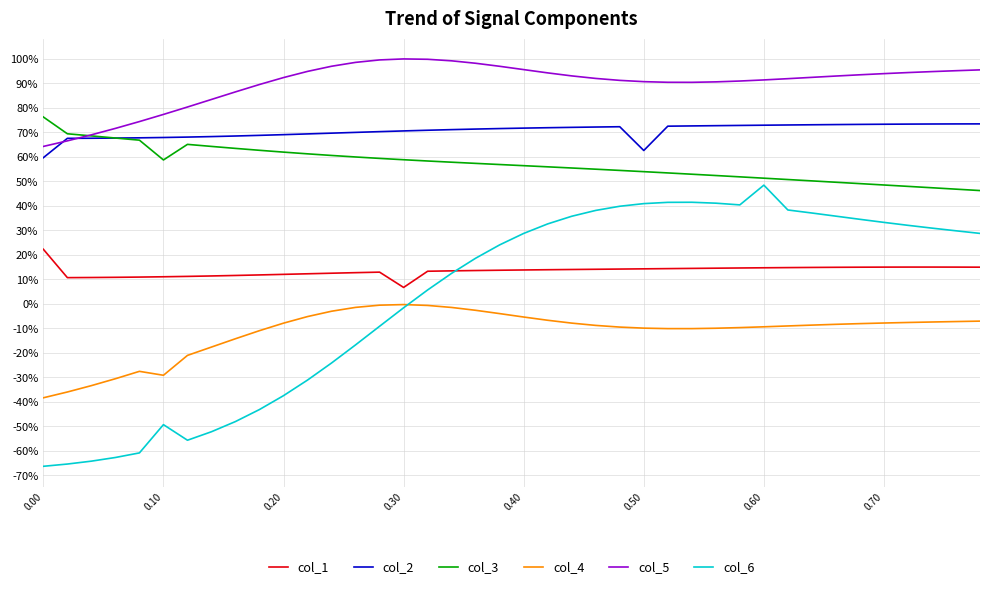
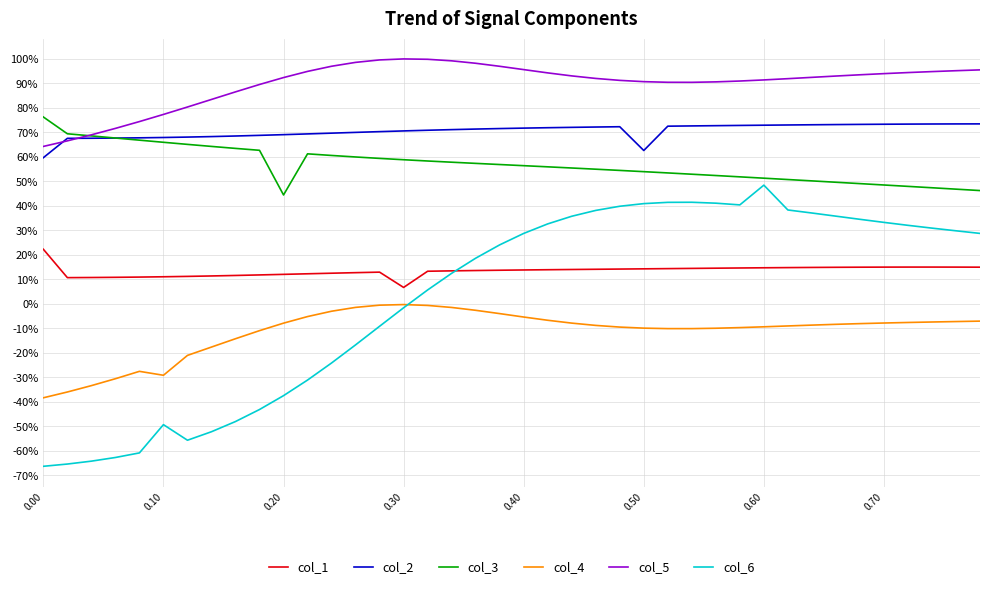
col_3, 0.10: 59% -> 66%
col_3, 0.20: 62% -> 44%
